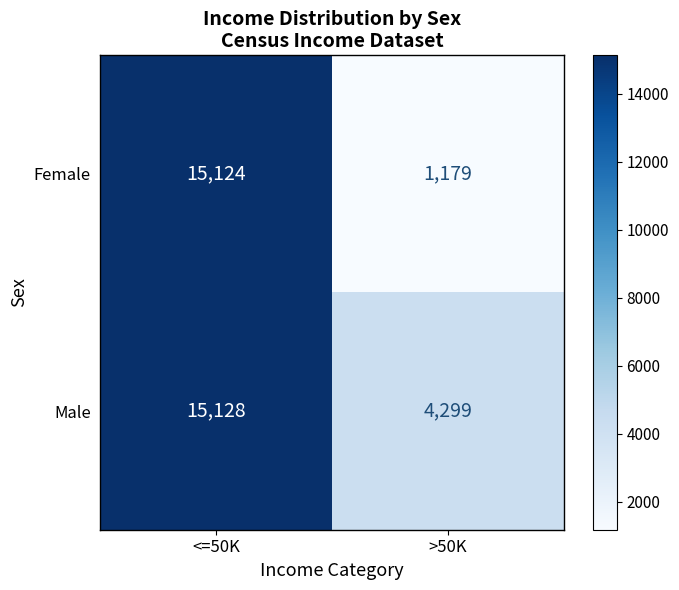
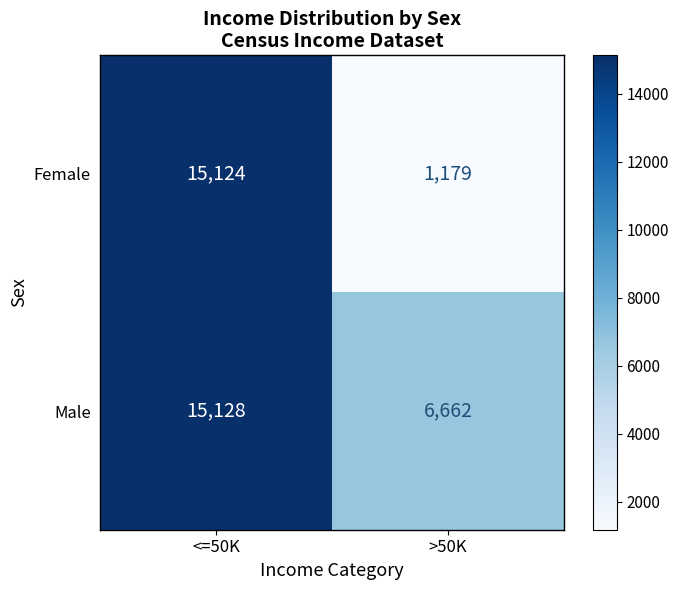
Male, >50K: 4,299 -> 6,662
